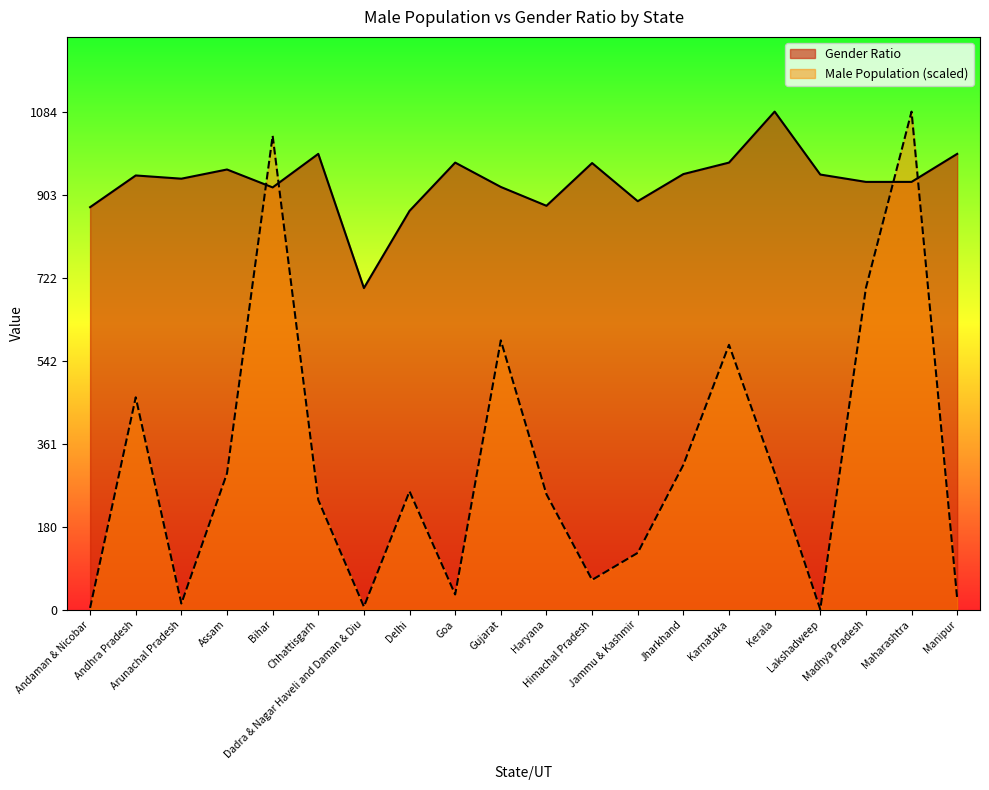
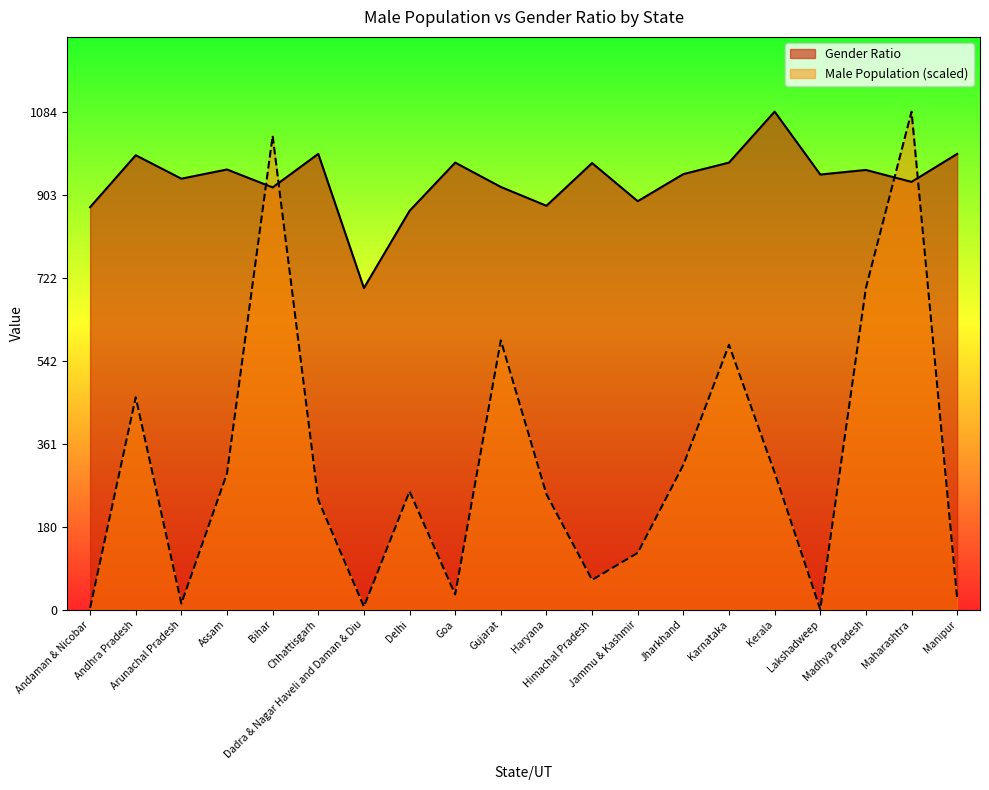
Gender Ratio, Andhra Pradesh: 950 -> 990
Gender Ratio, Madhya Pradesh: 930 -> 960
